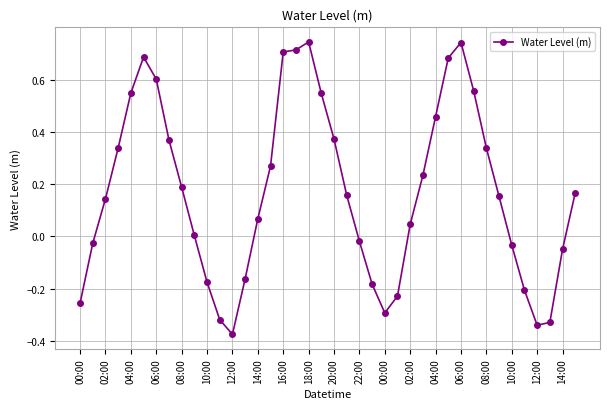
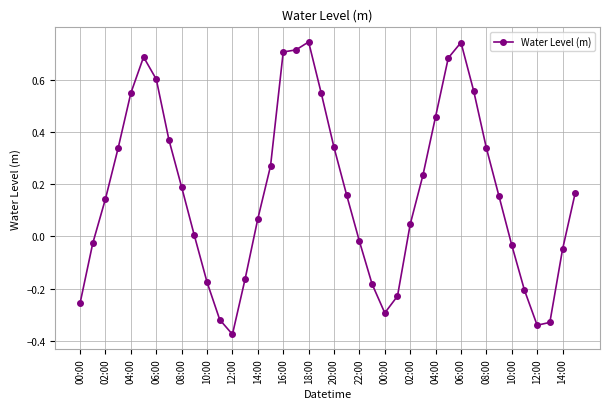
20:00: 0.37 -> 0.34
